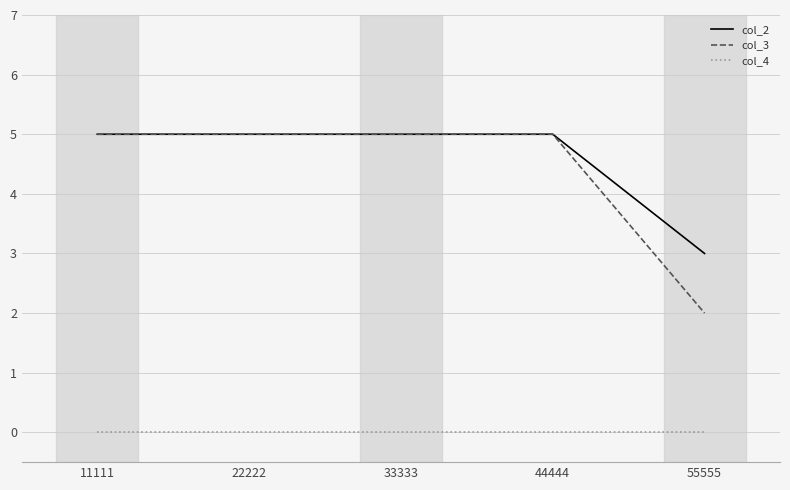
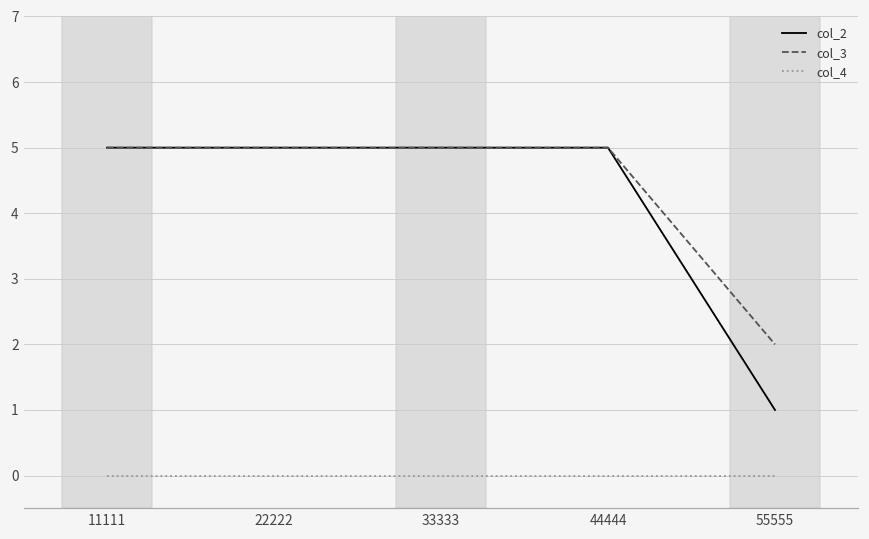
col_2, 55555: 3 -> 1
